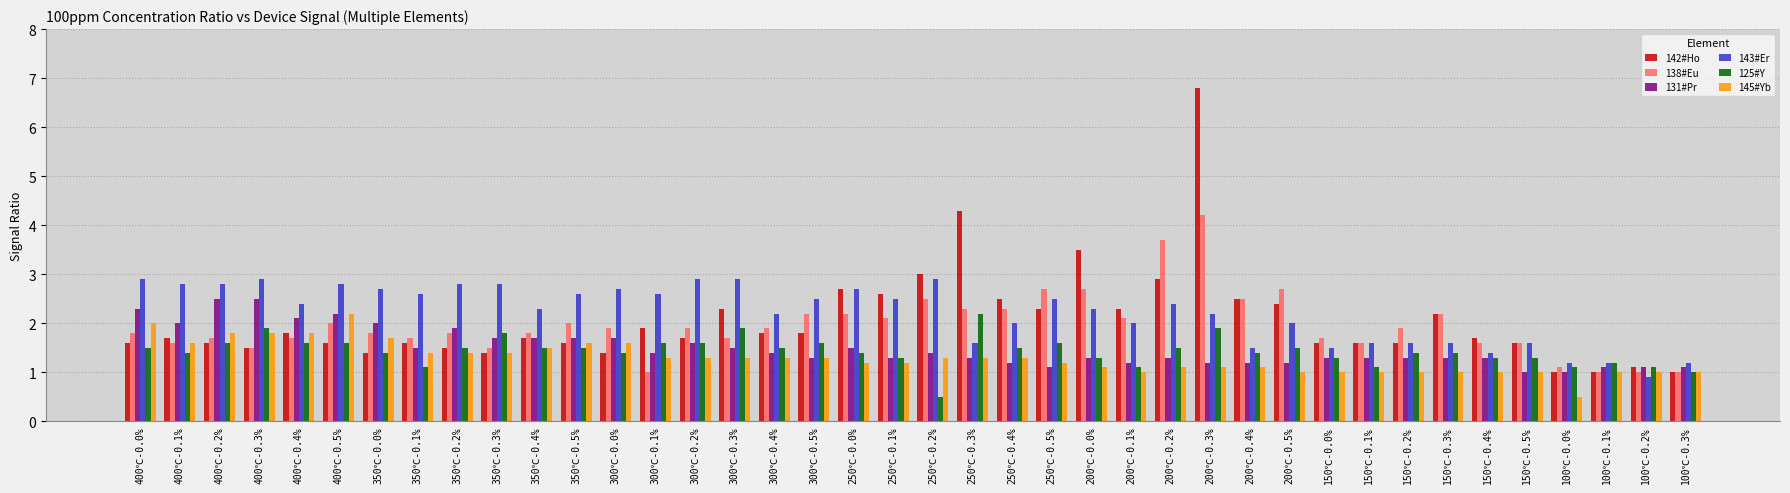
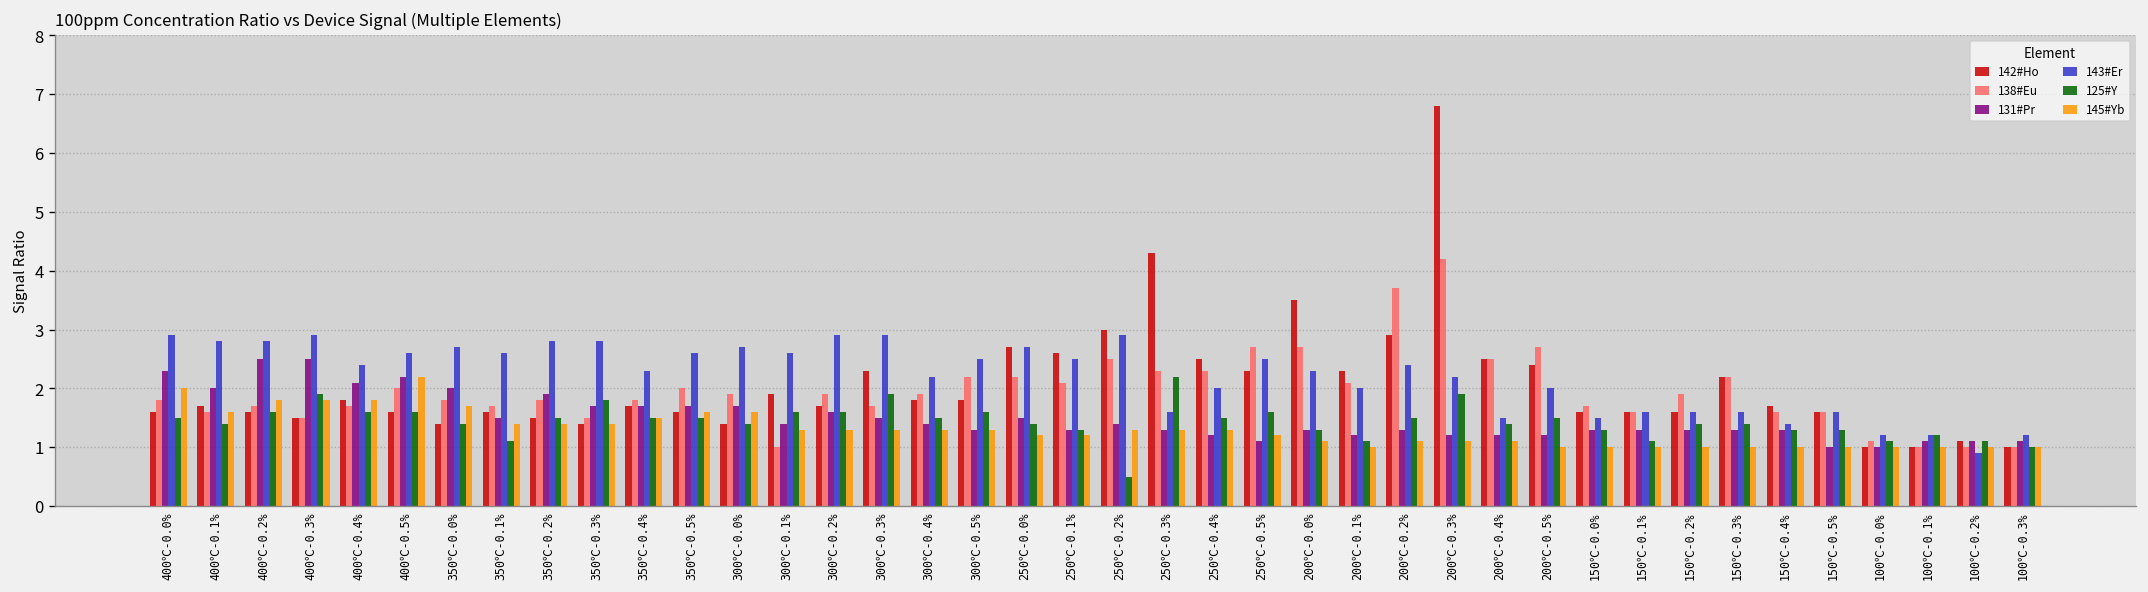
143#Er, 400℃-0.5%: 2.8 -> 2.6
145#Yb, 100℃-0.0%: 0.5 -> 1.0
